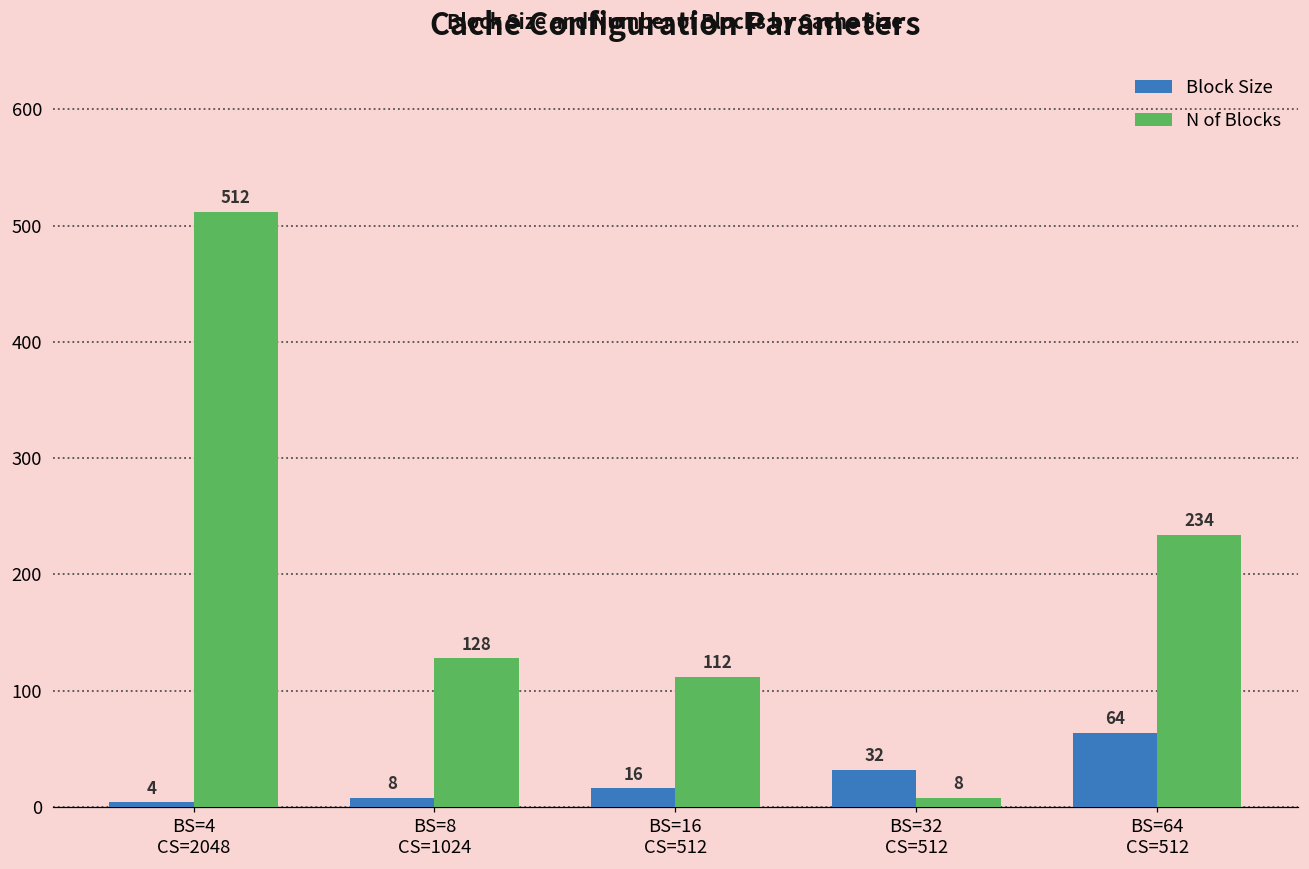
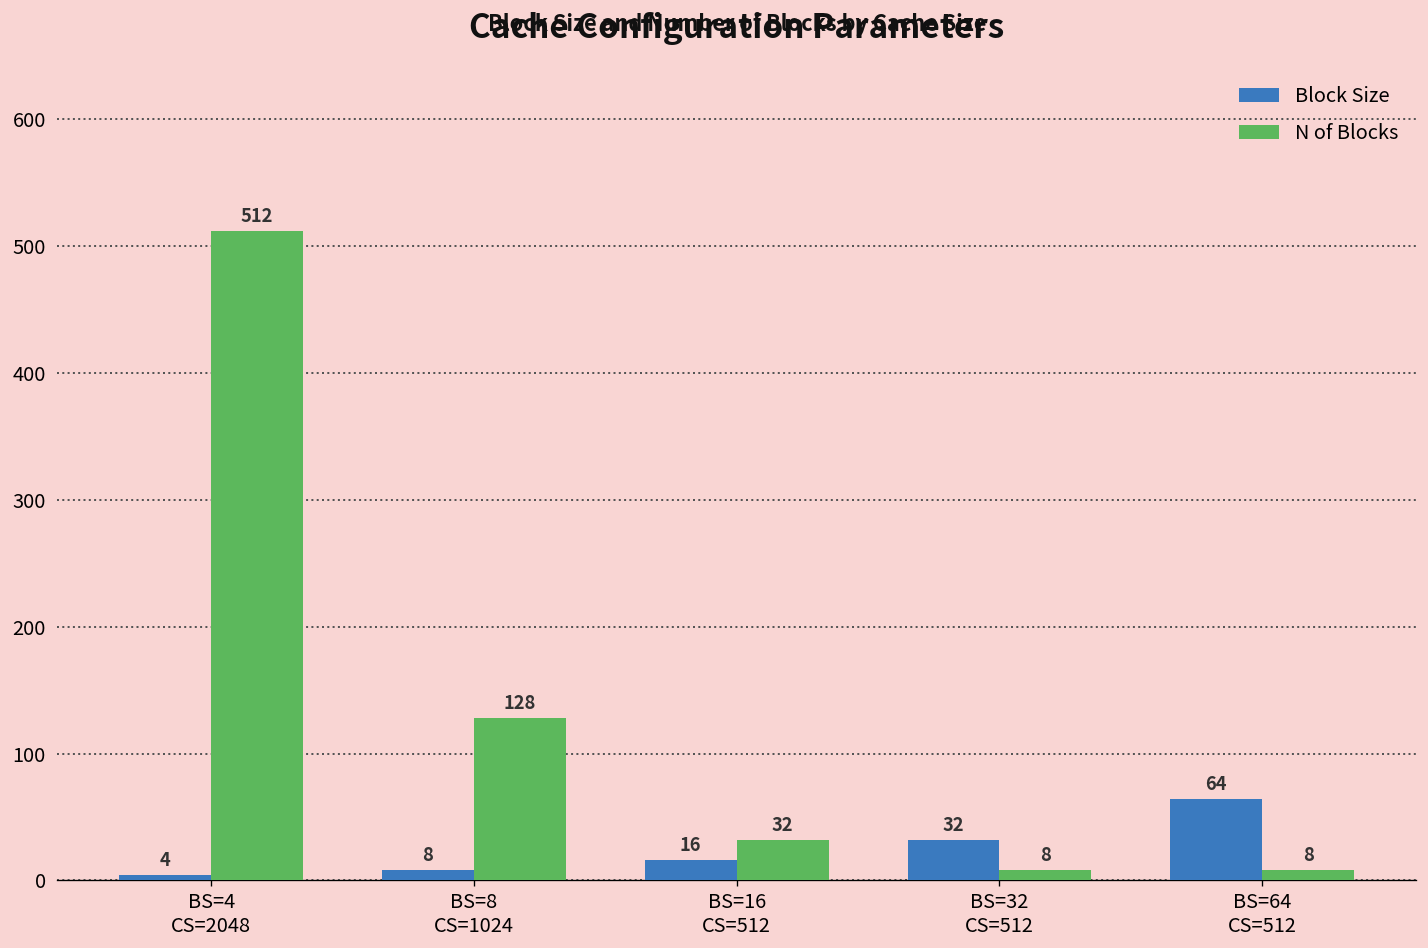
N of Blocks, BS=16 CS=512: 112 -> 32
N of Blocks, BS=64 CS=512: 234 -> 8
